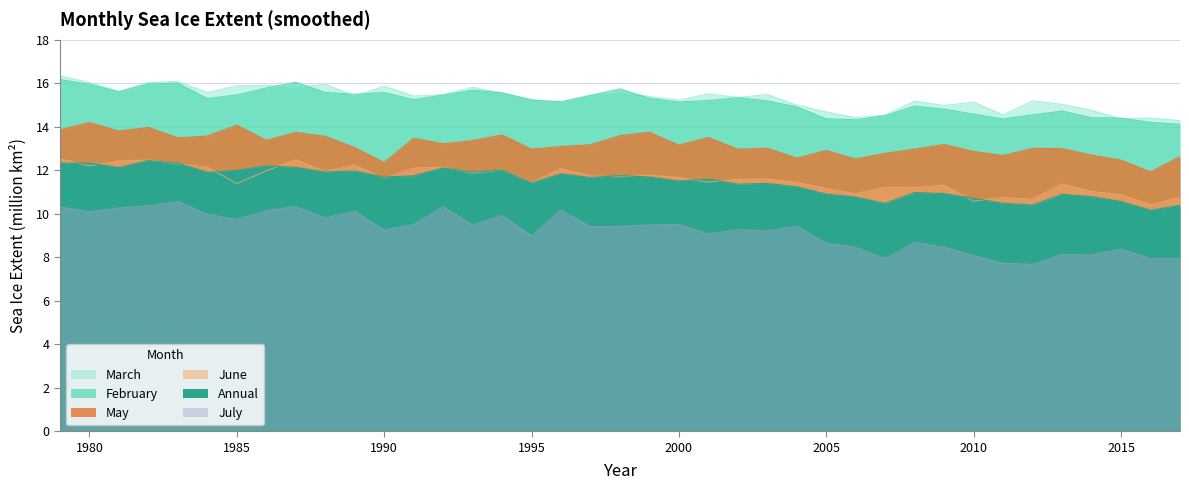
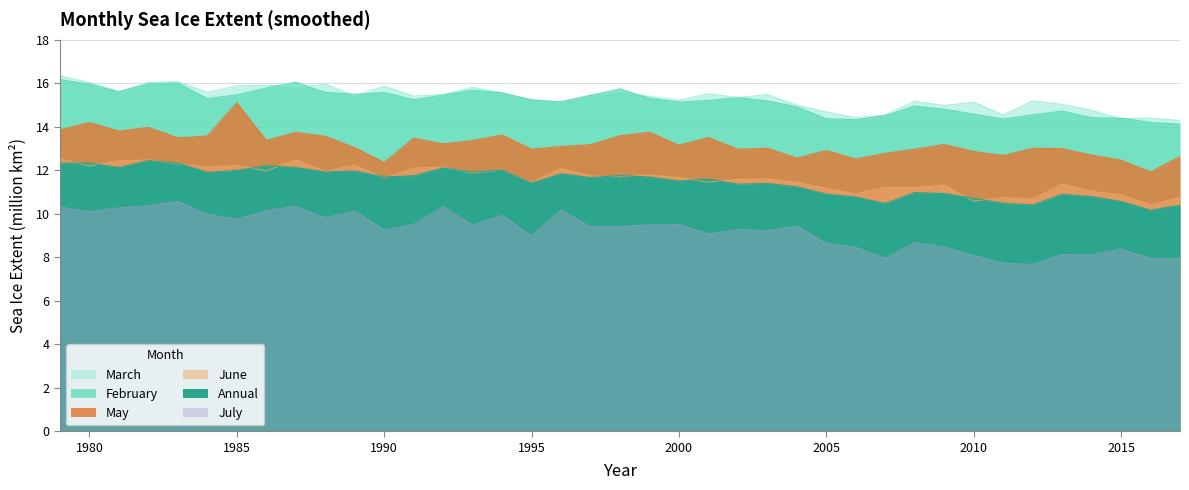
May, 1985: 14.1 -> 15.1
June, 1985: 11.4 -> 12.2
